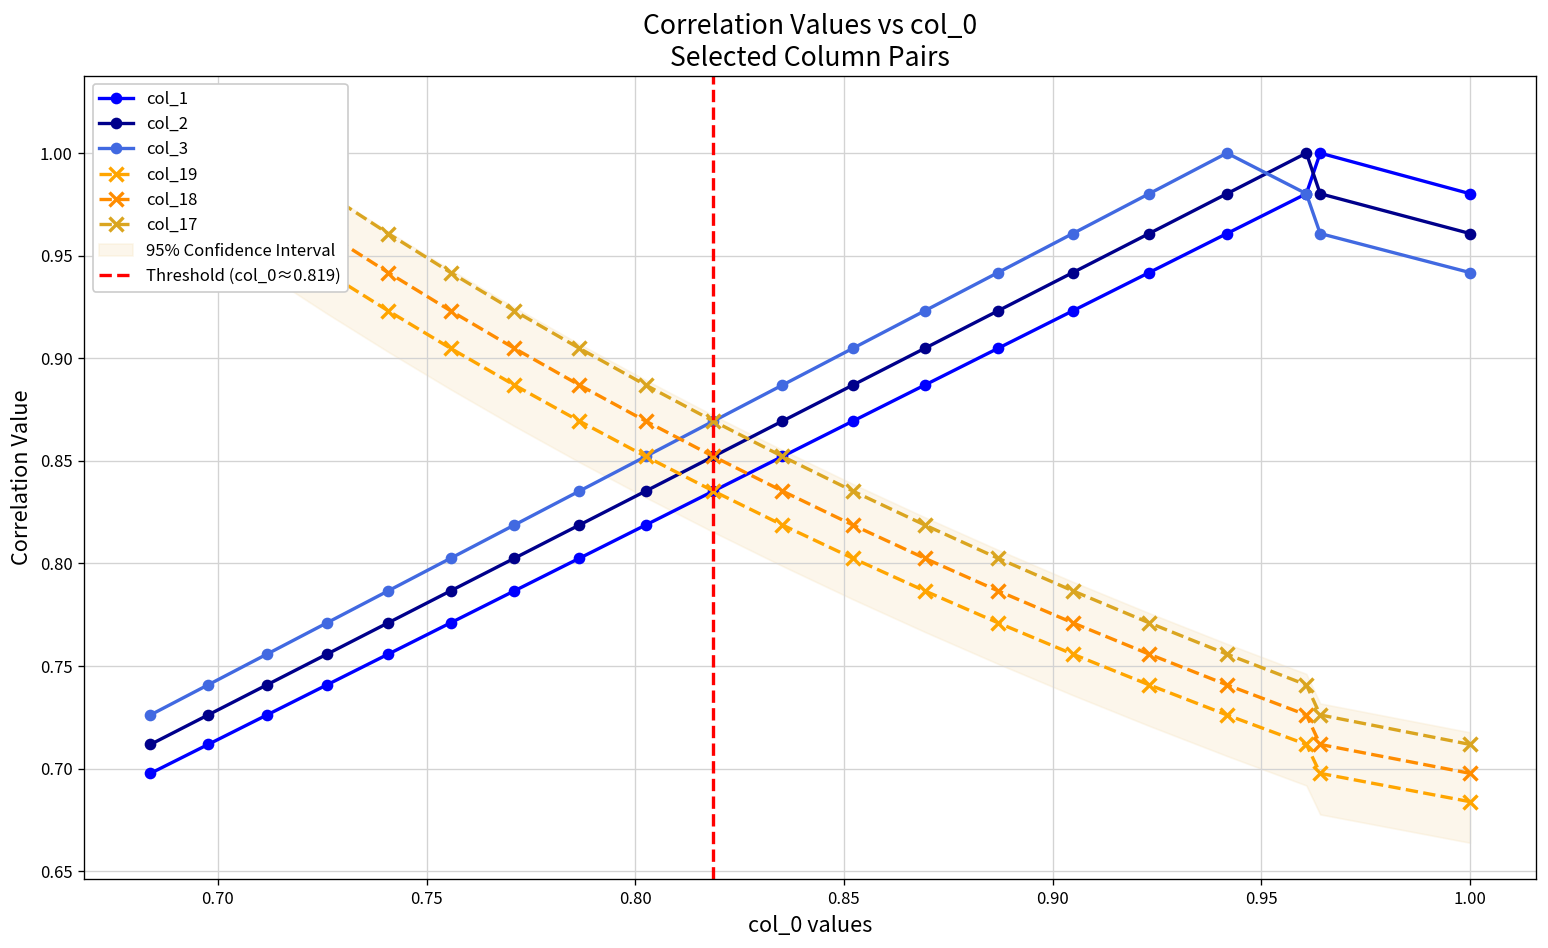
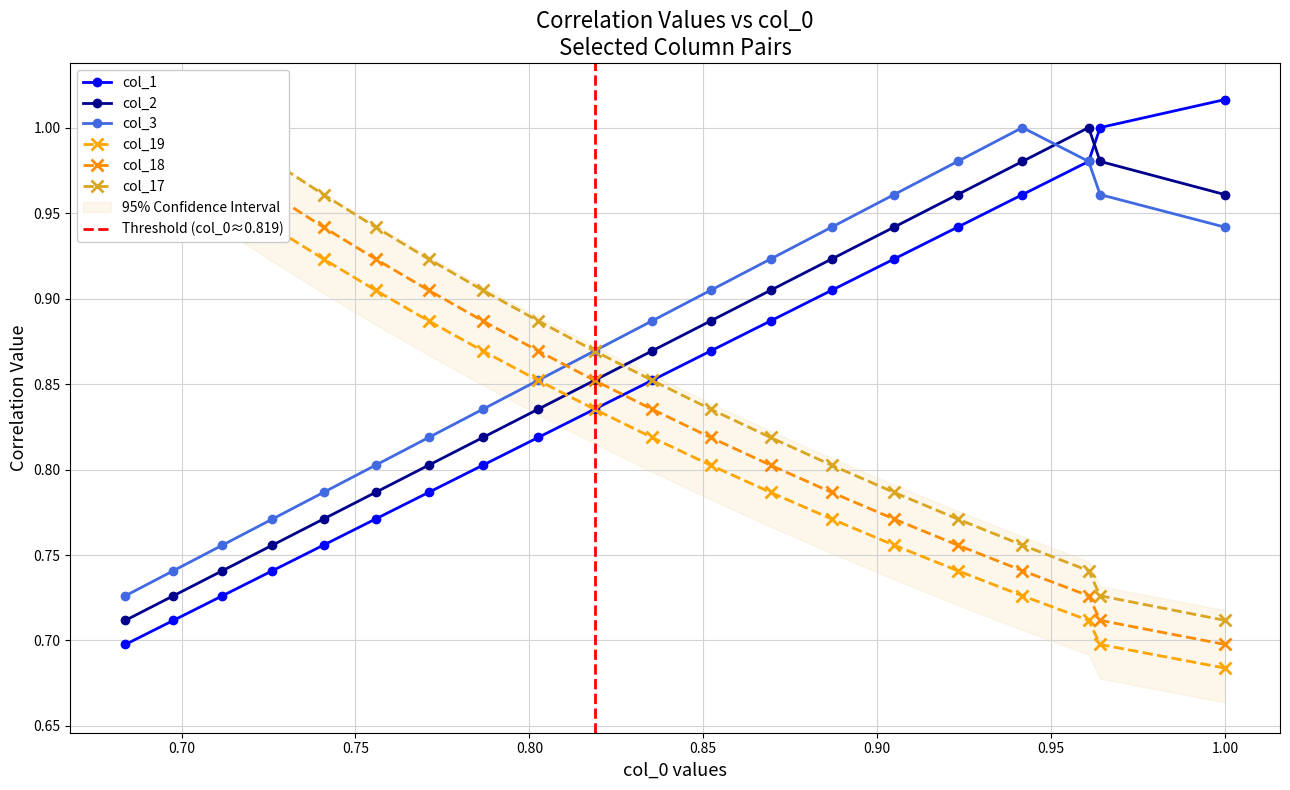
col_1, 1.00: 0.980 -> 1.016
